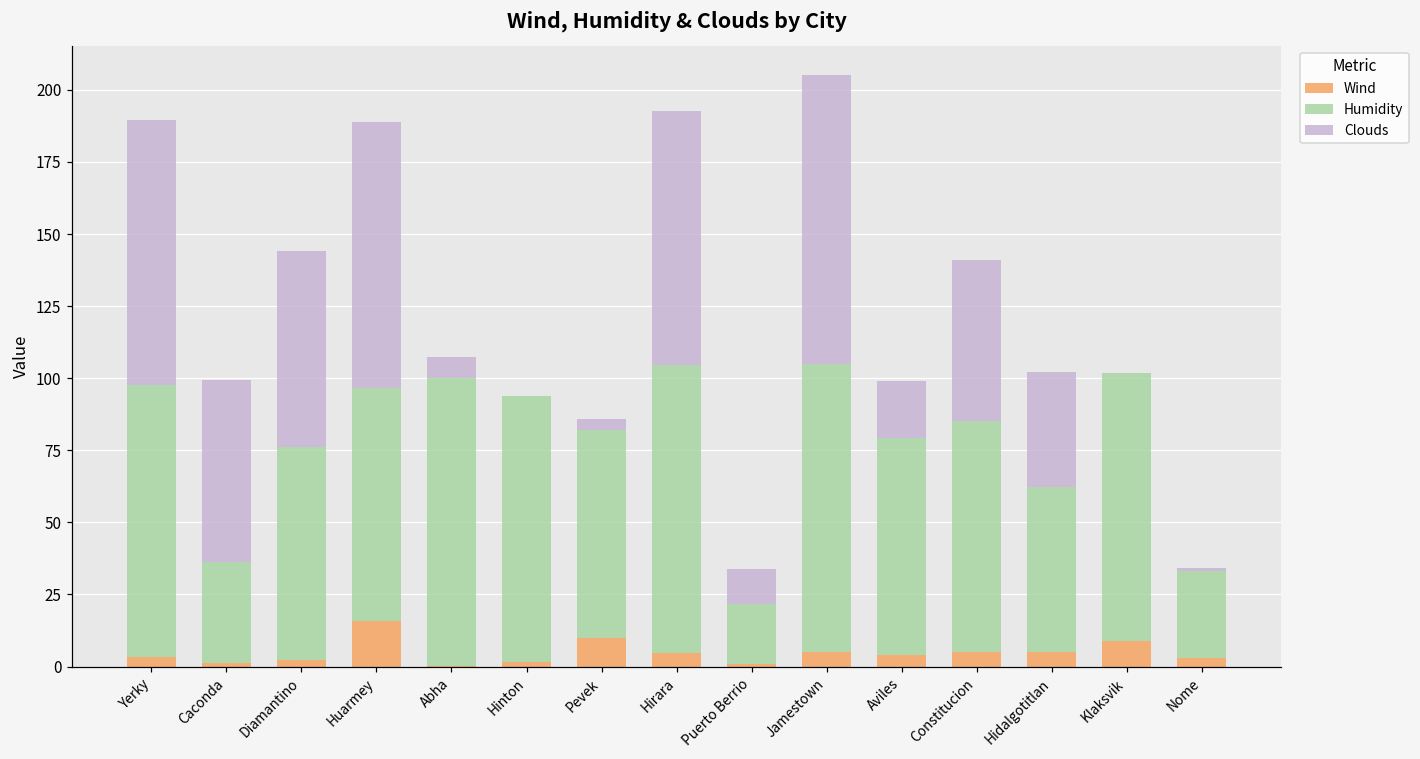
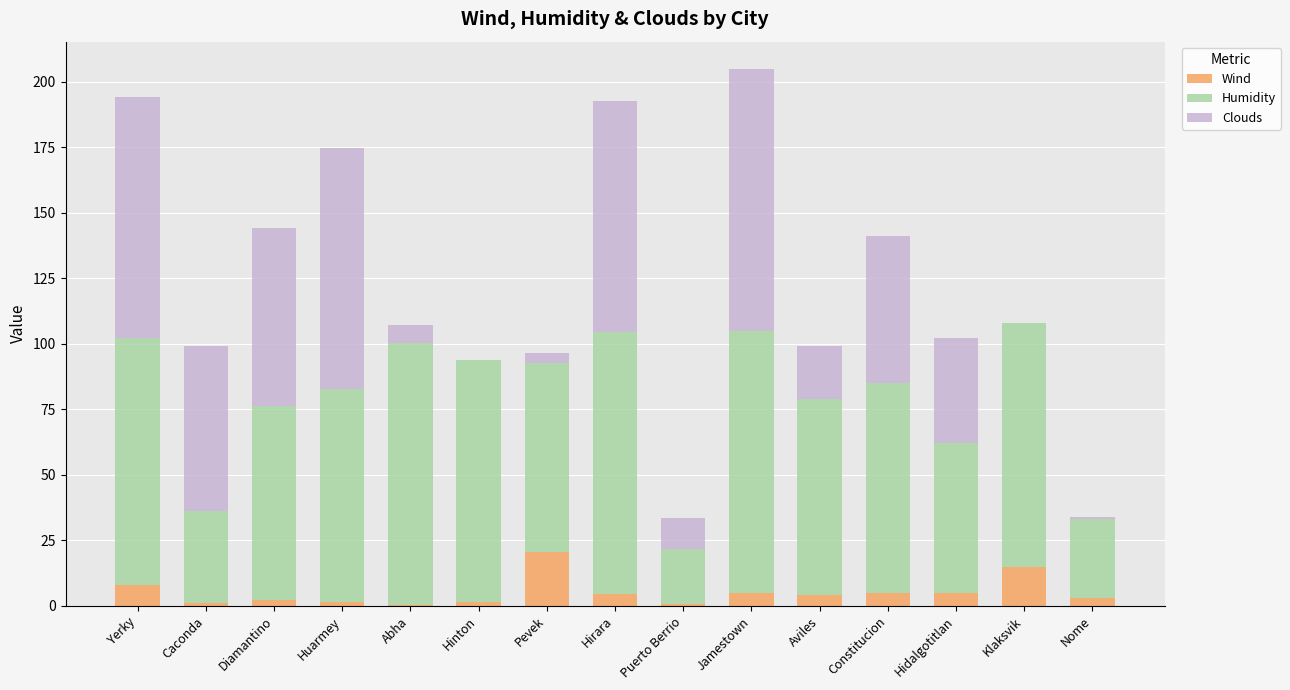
Wind, Yerky: 3 -> 8
Wind, Huarmey: 16 -> 2
Wind, Pevek: 10 -> 21
Wind, Klaksvik: 9 -> 15
